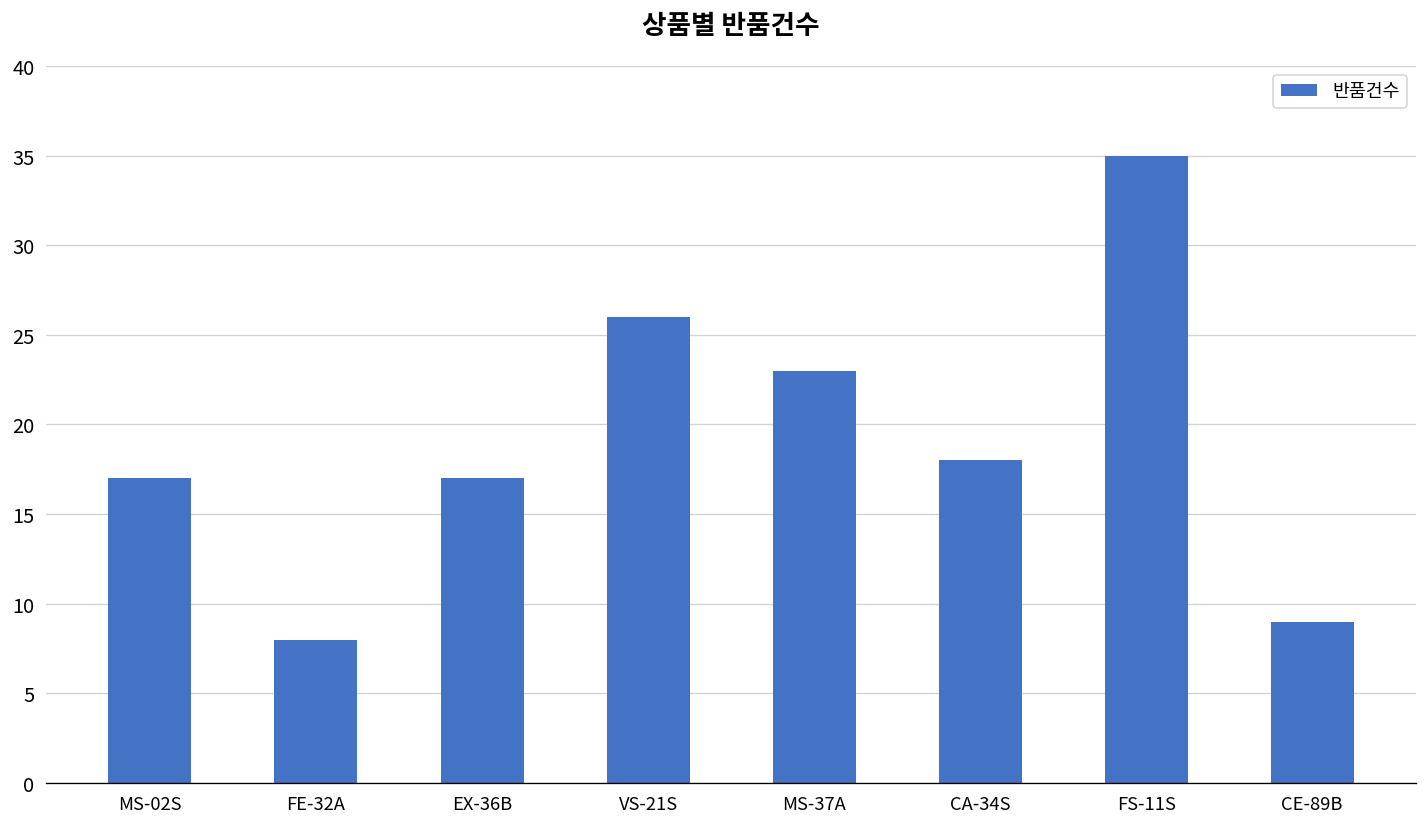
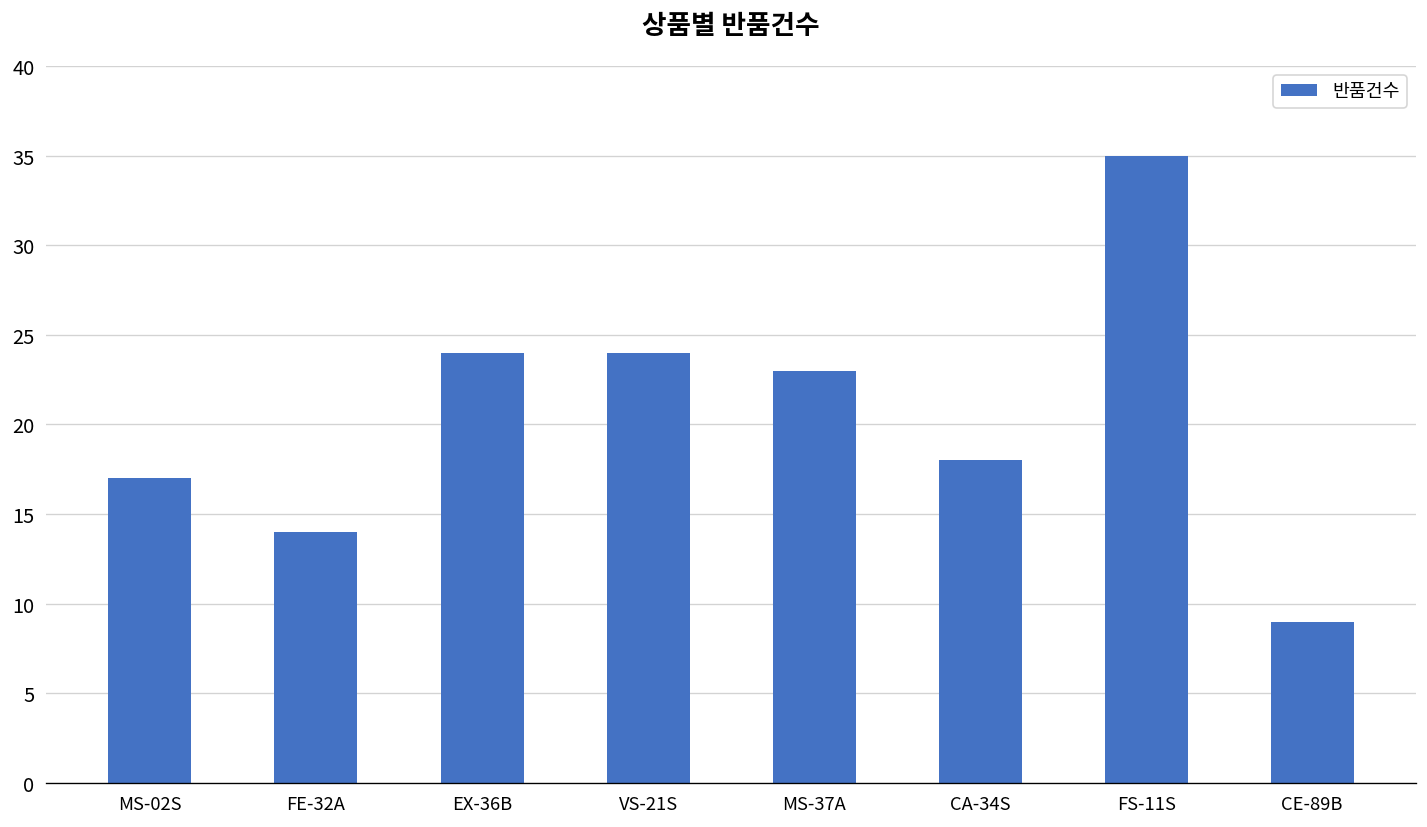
FE-32A: 8 -> 14
EX-36B: 17 -> 24
VS-21S: 26 -> 24
